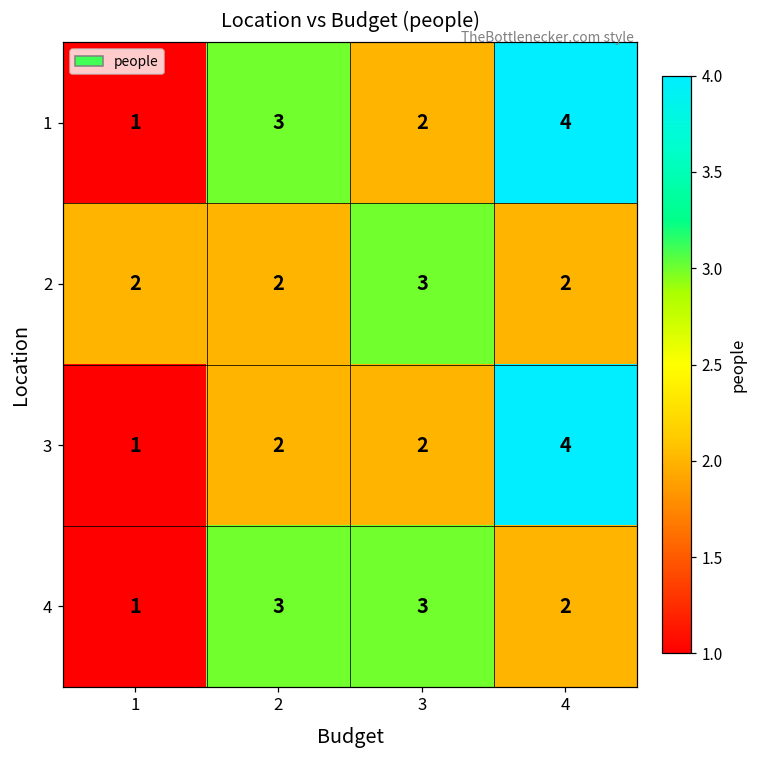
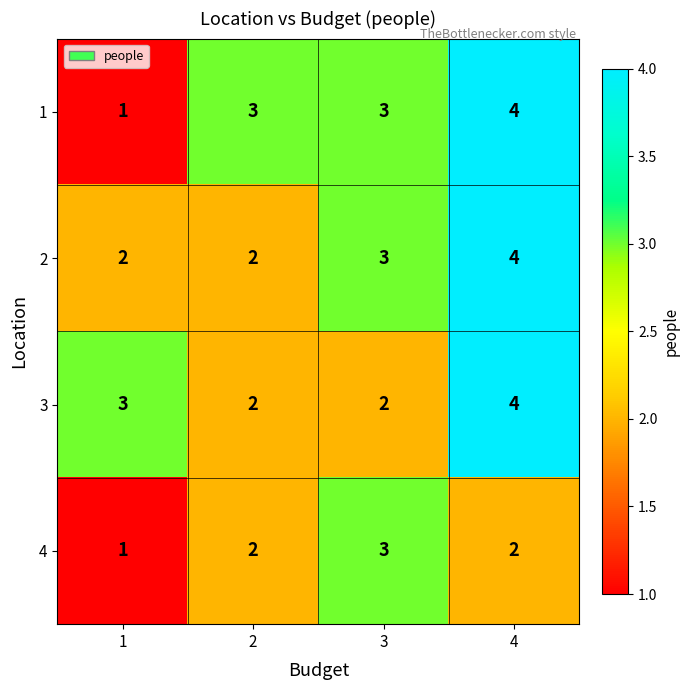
1, 3: 2 -> 3
2, 4: 2 -> 4
3, 1: 1 -> 3
4, 2: 3 -> 2
